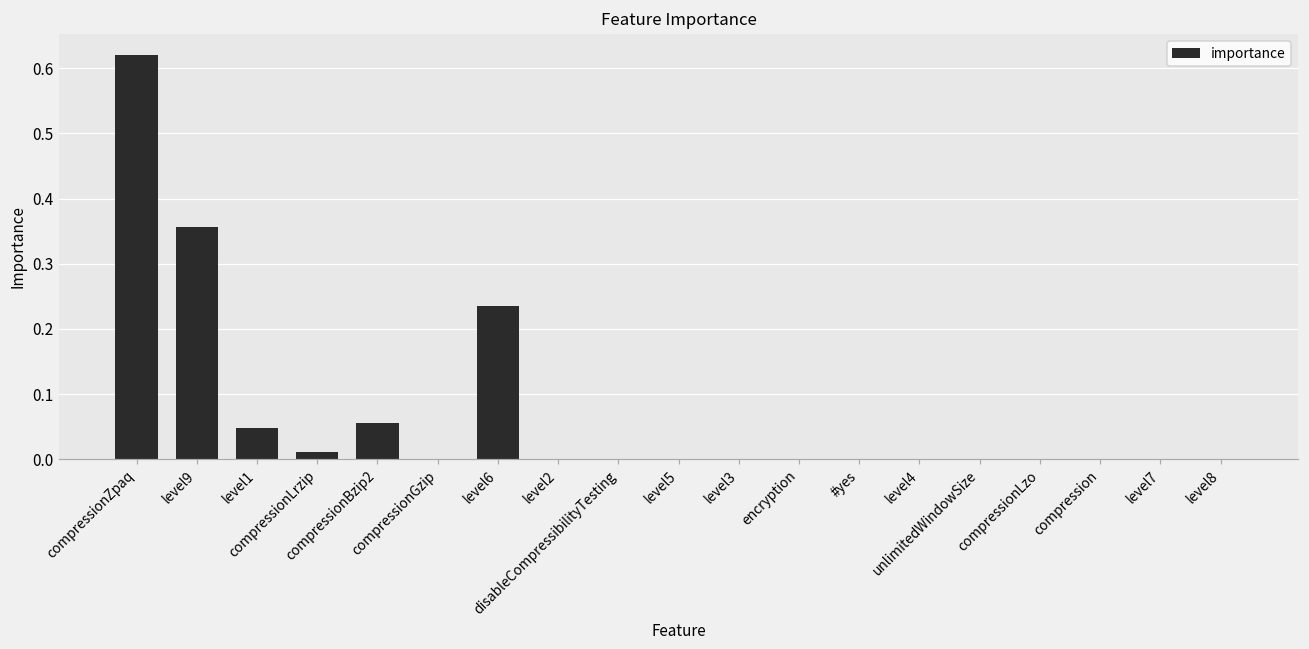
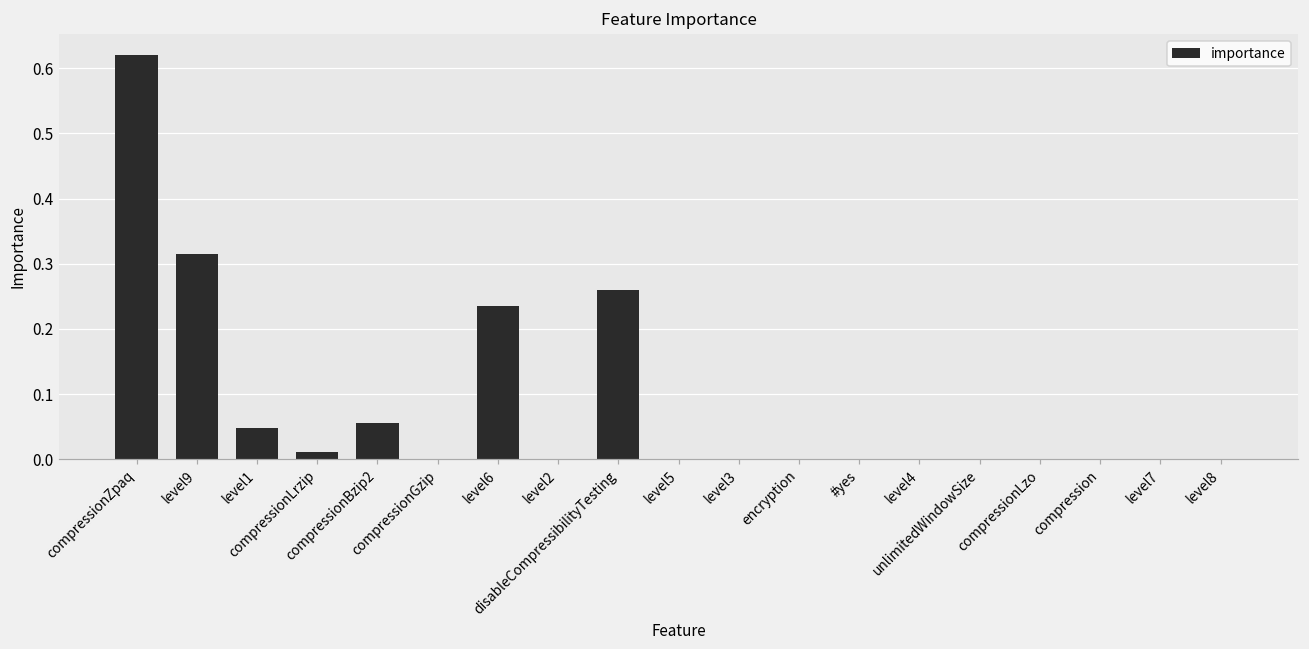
level9: 0.36 -> 0.32
disableCompressibilityTesting: 0.00 -> 0.26
